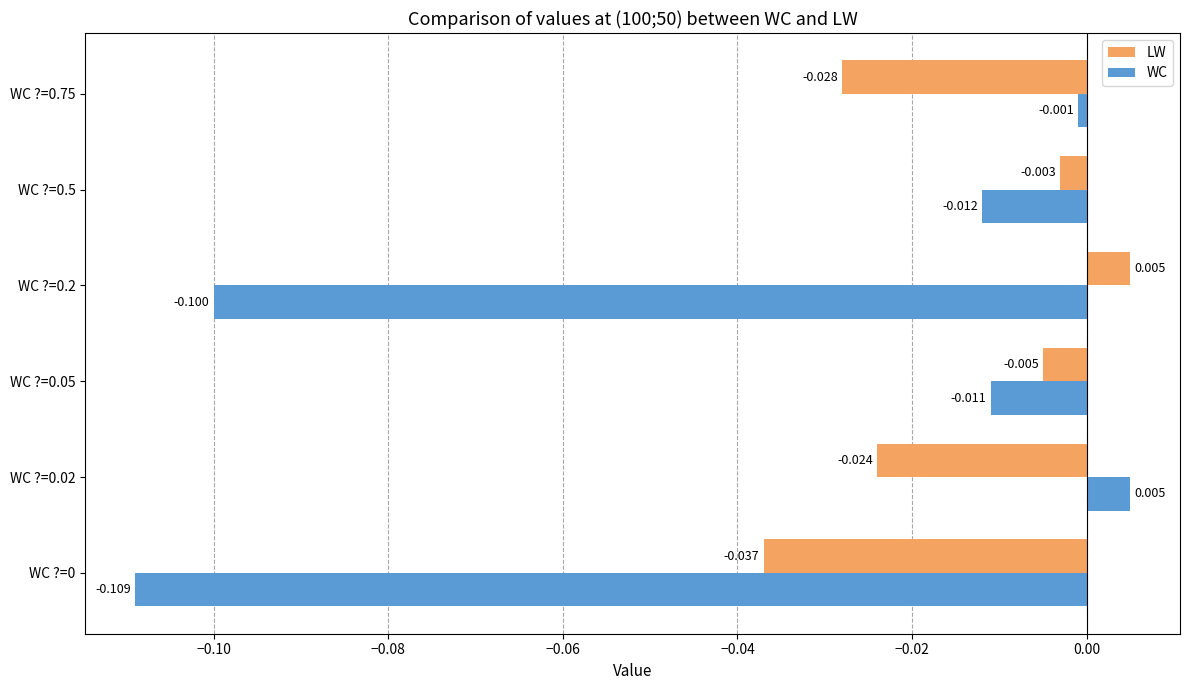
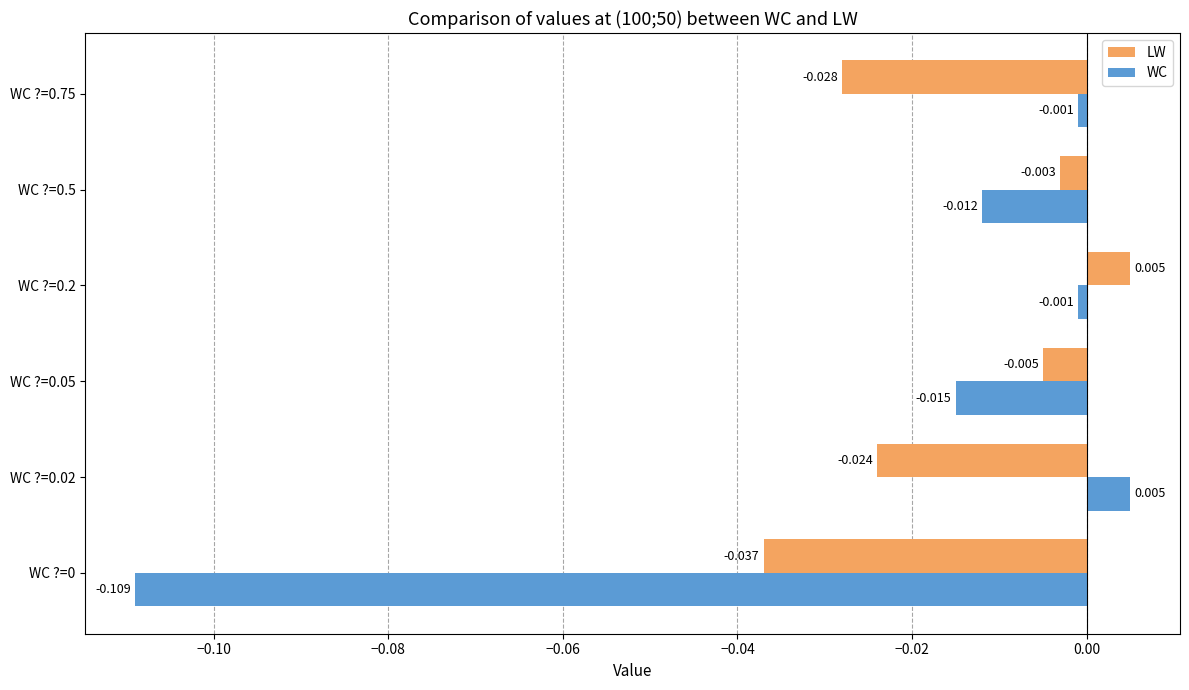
WC, WC ?=0.2: -0.100 -> -0.001
WC, WC ?=0.05: -0.011 -> -0.015
